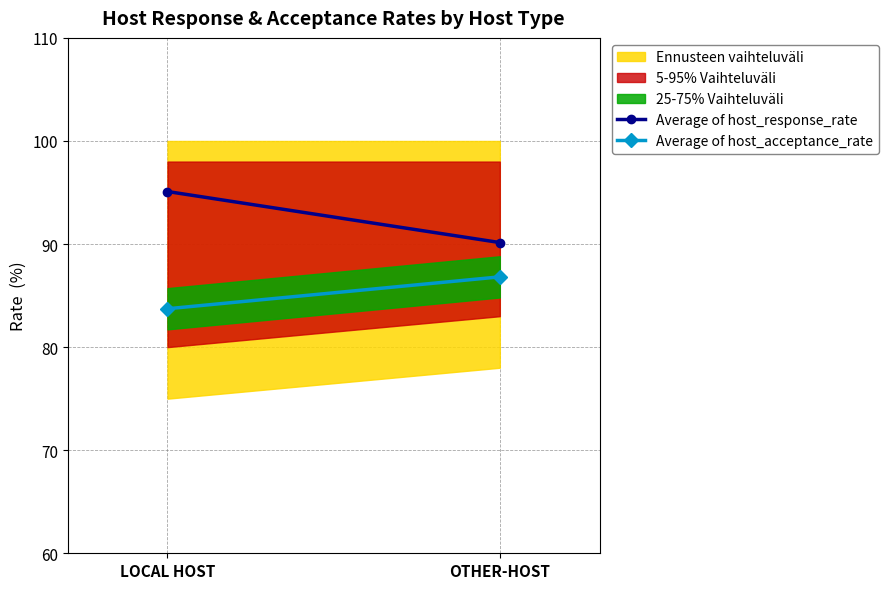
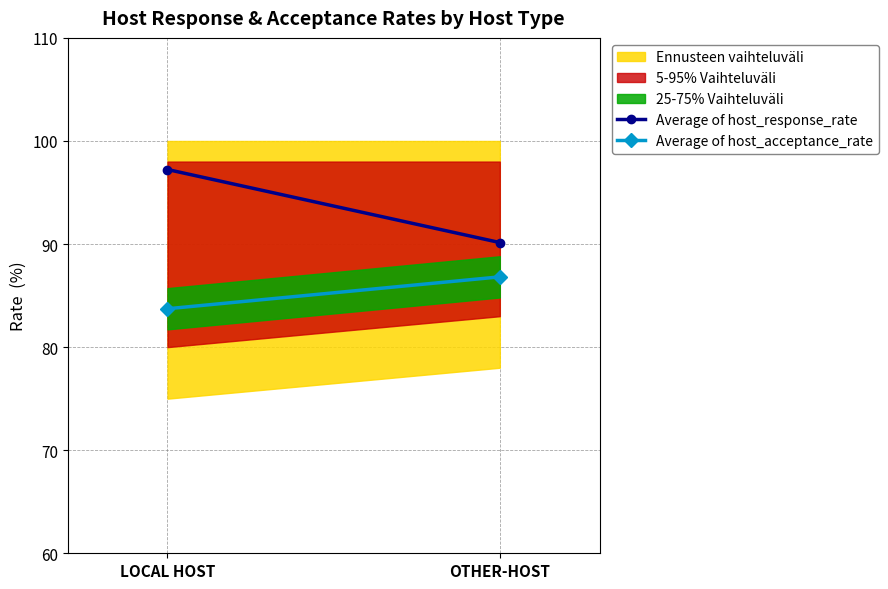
Average of host_response_rate, LOCAL HOST: 95.1 -> 97.2
